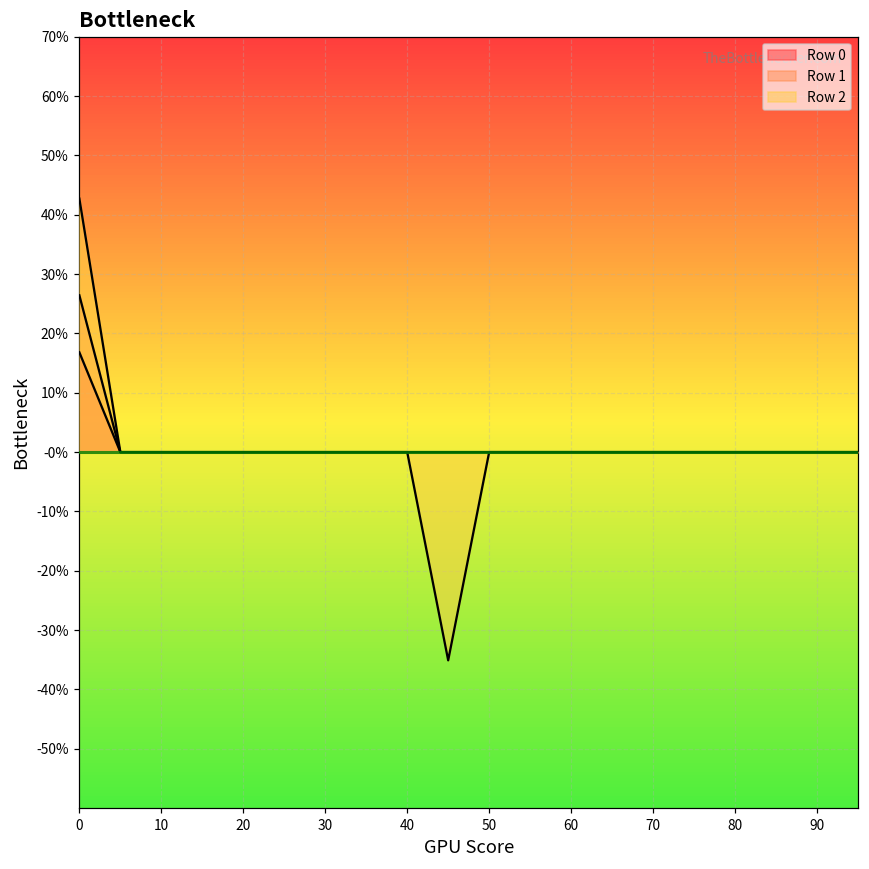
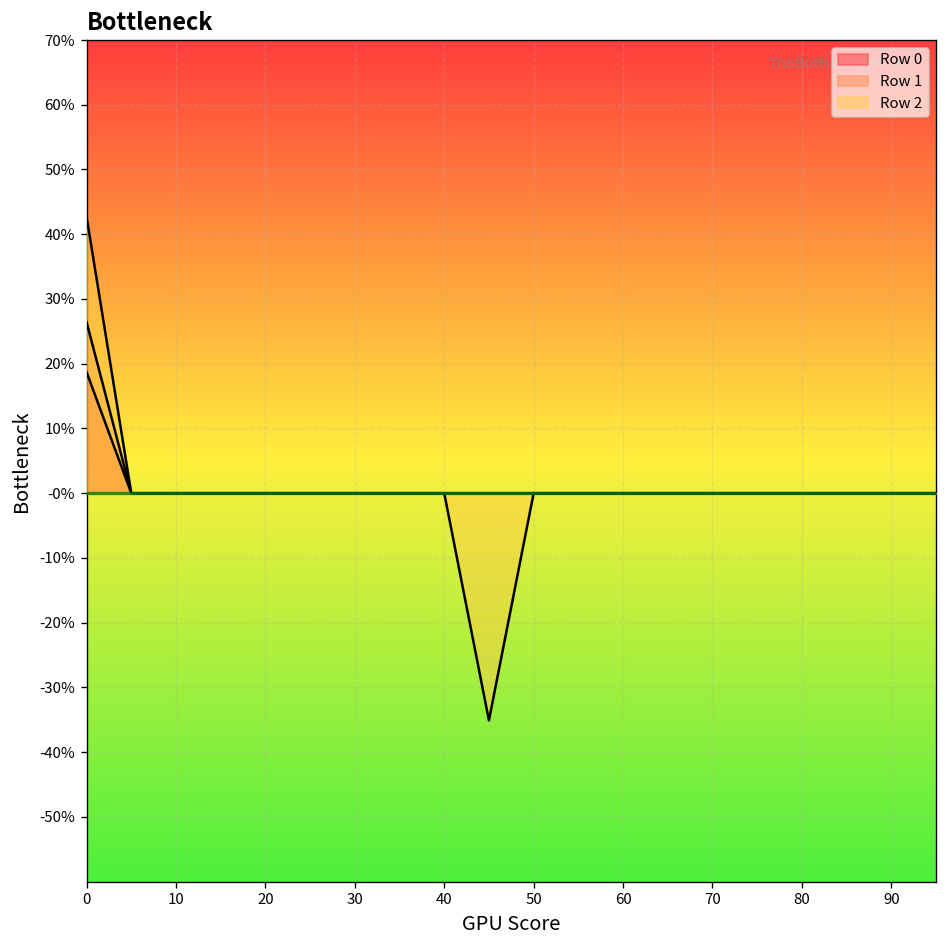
Row 0, 0: 17% -> 19%
